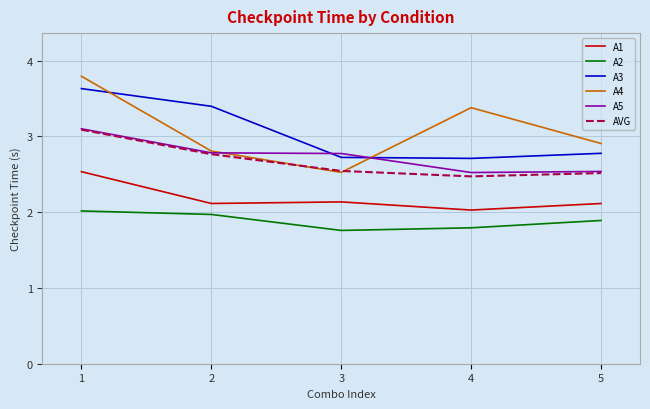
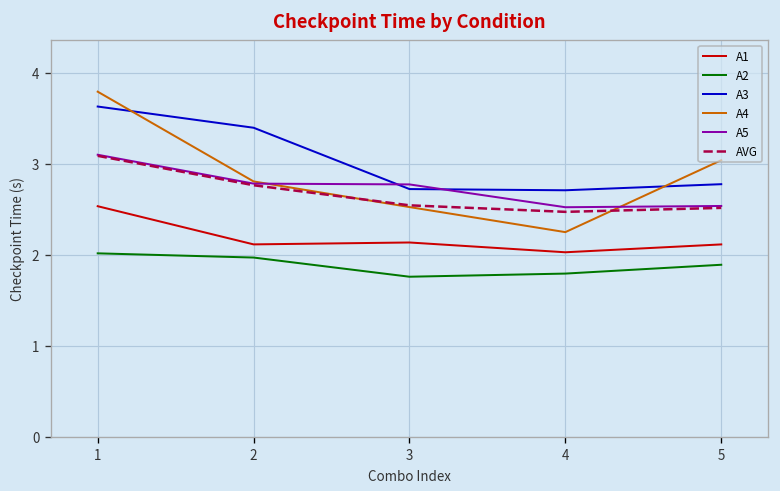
A4, 4: 3.4 -> 2.2
A4, 5: 2.9 -> 3.0
